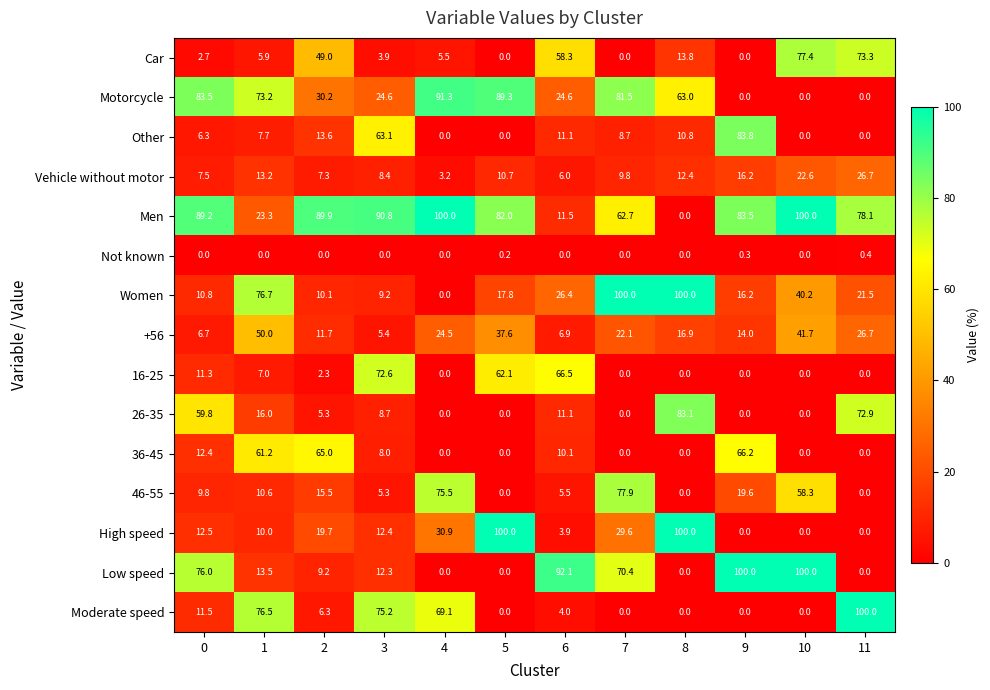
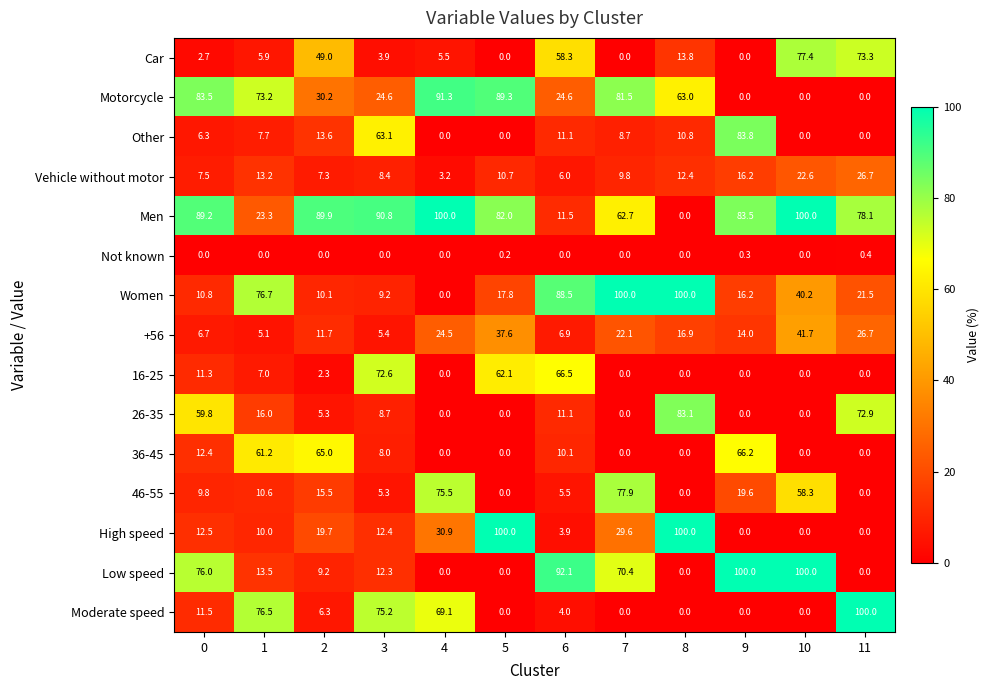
Women, 6: 26.4 -> 88.5
+56, 1: 50.0 -> 5.1
